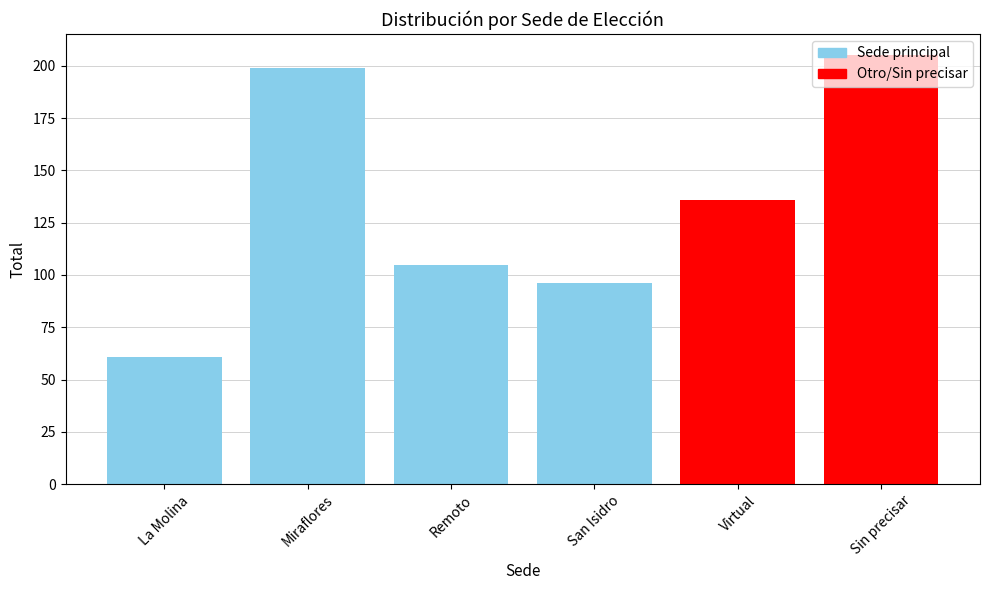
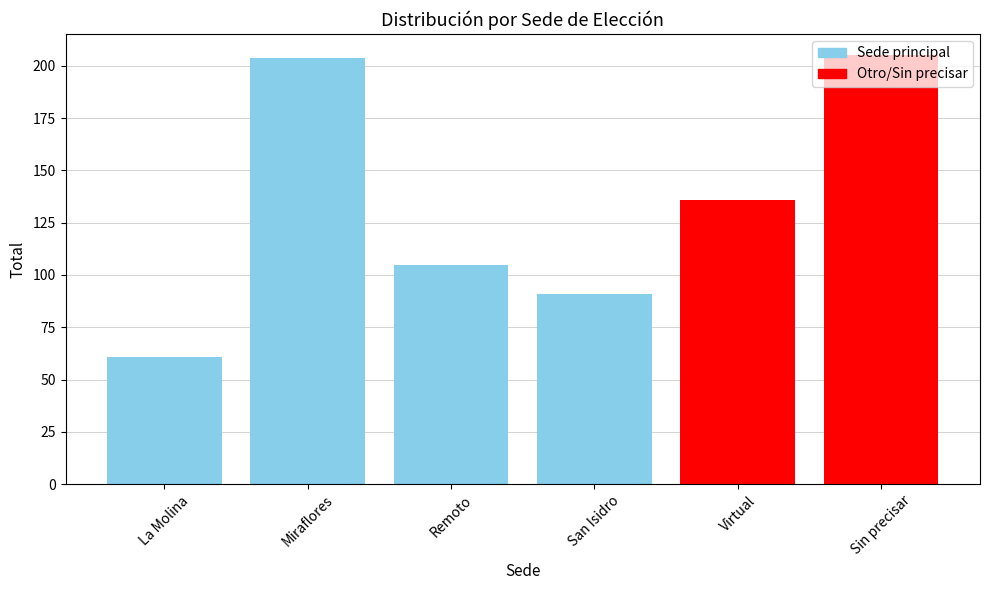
Miraflores: 199 -> 204
San Isidro: 96 -> 91
